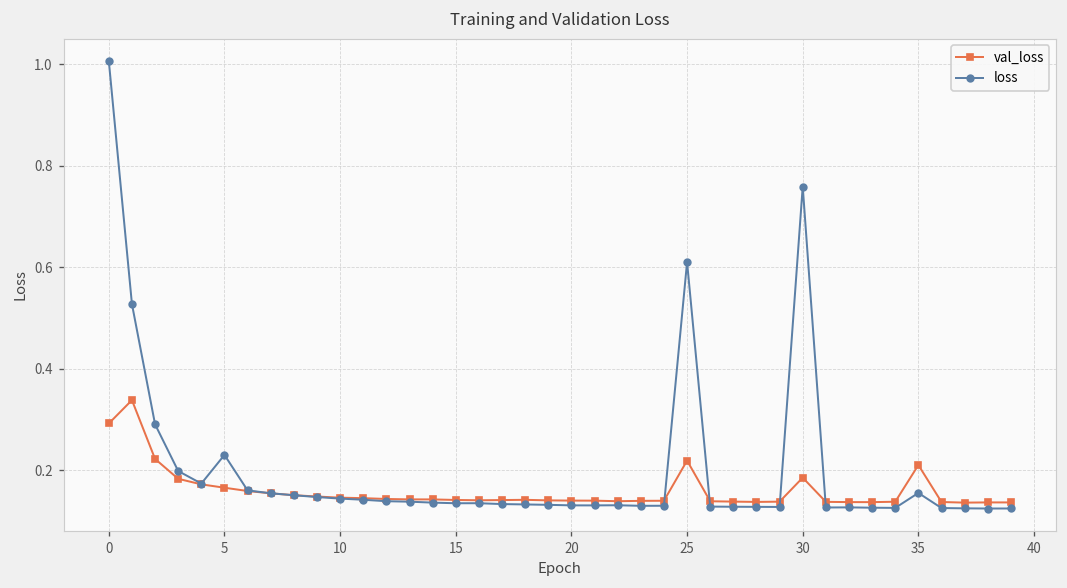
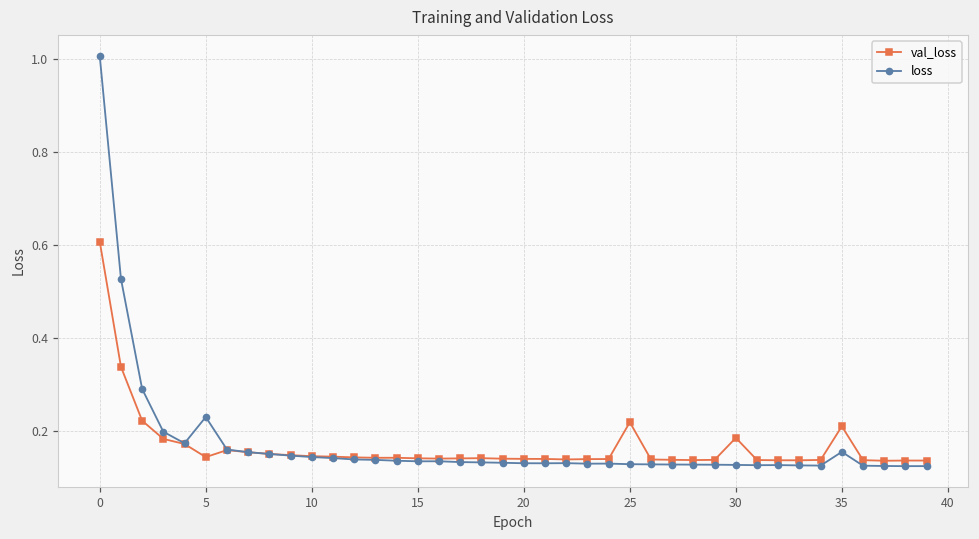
val_loss, 0: 0.29 -> 0.61
val_loss, 5: 0.17 -> 0.14
loss, 25: 0.61 -> 0.13
loss, 30: 0.76 -> 0.13
